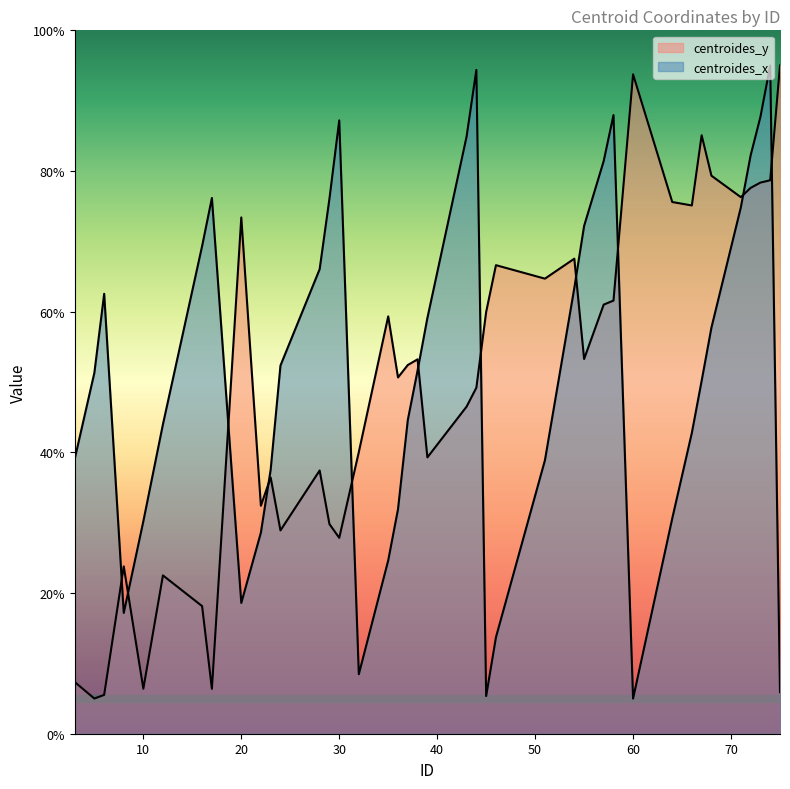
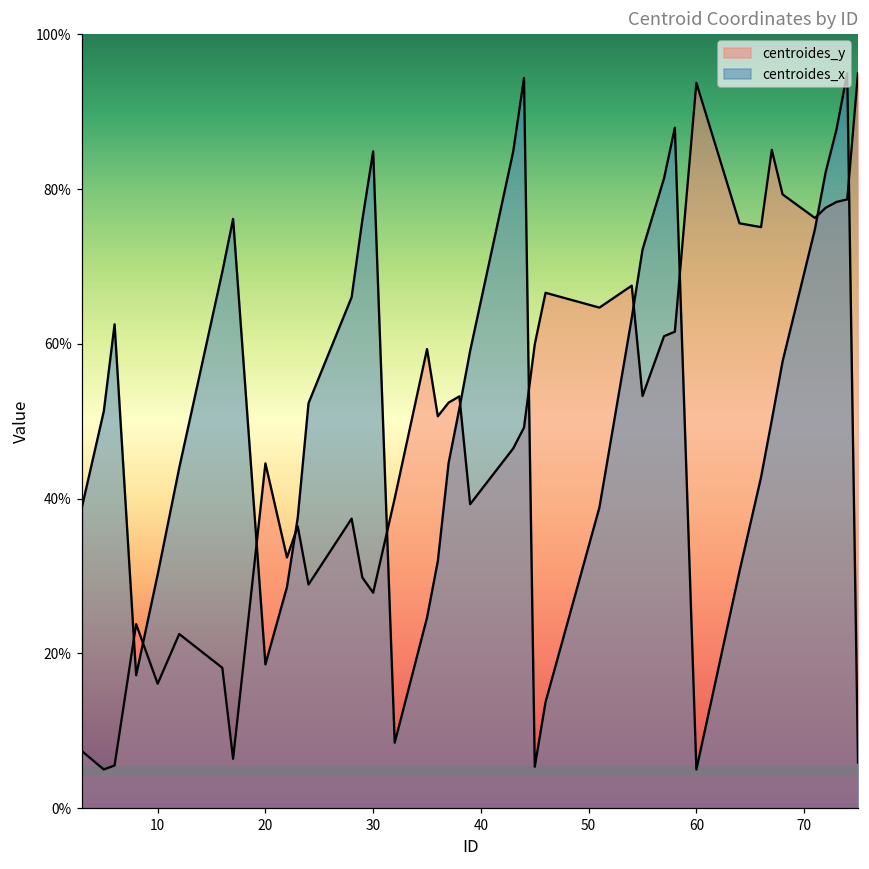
centroides_y, 10: 6% -> 16%
centroides_y, 20: 73% -> 45%
centroides_x, 30: 87% -> 85%
